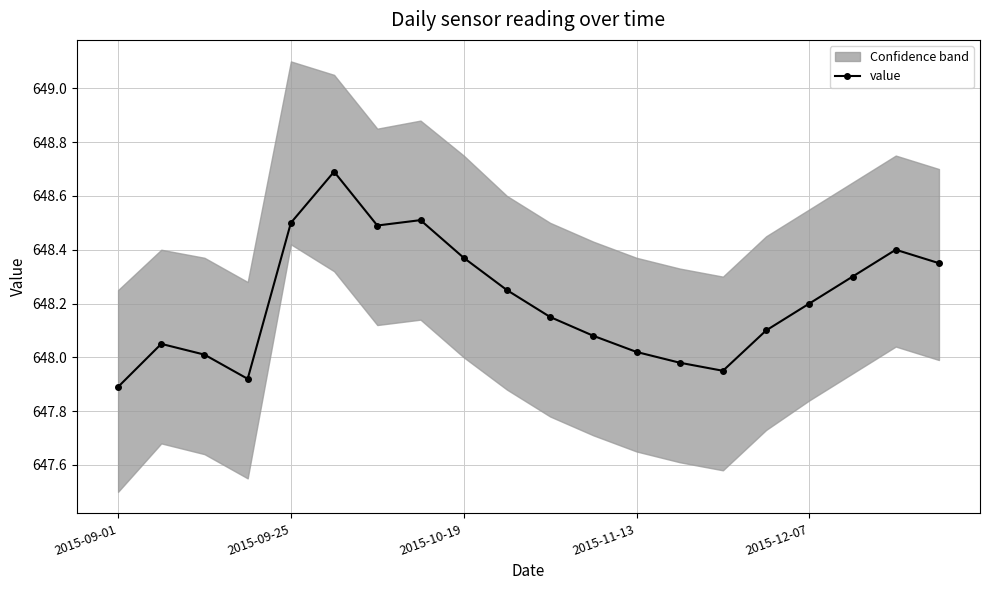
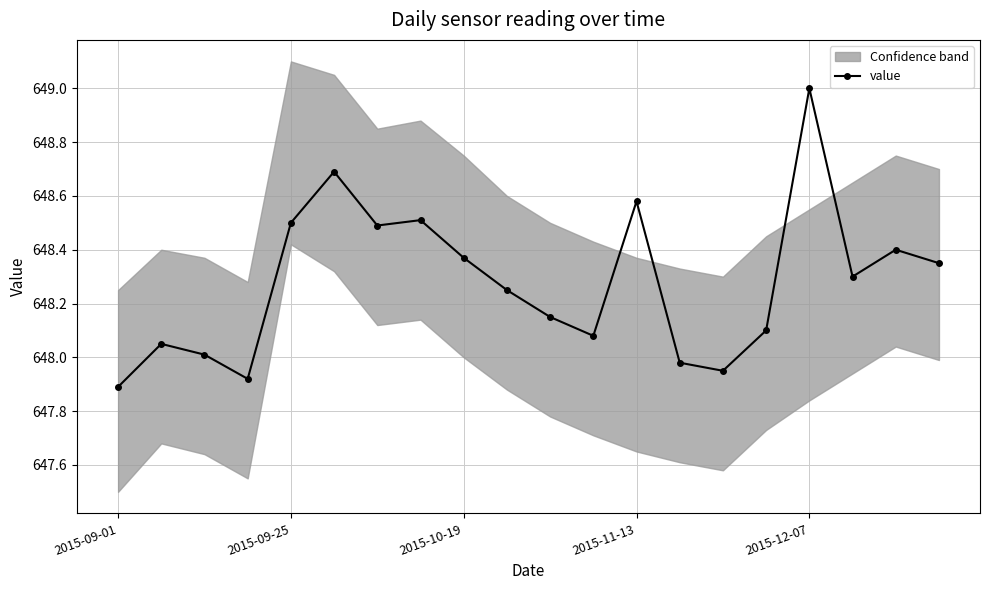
value, 2015-11-13: 648.02 -> 648.58
value, 2015-12-07: 648.2 -> 649.0
